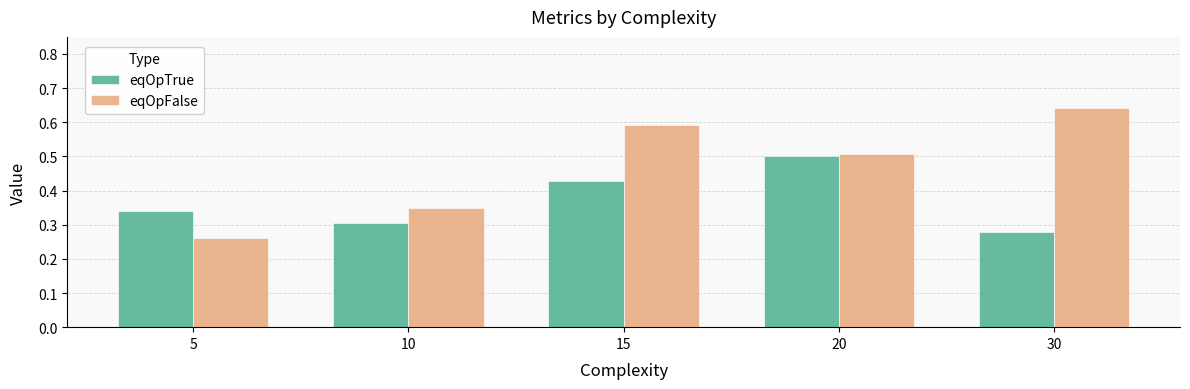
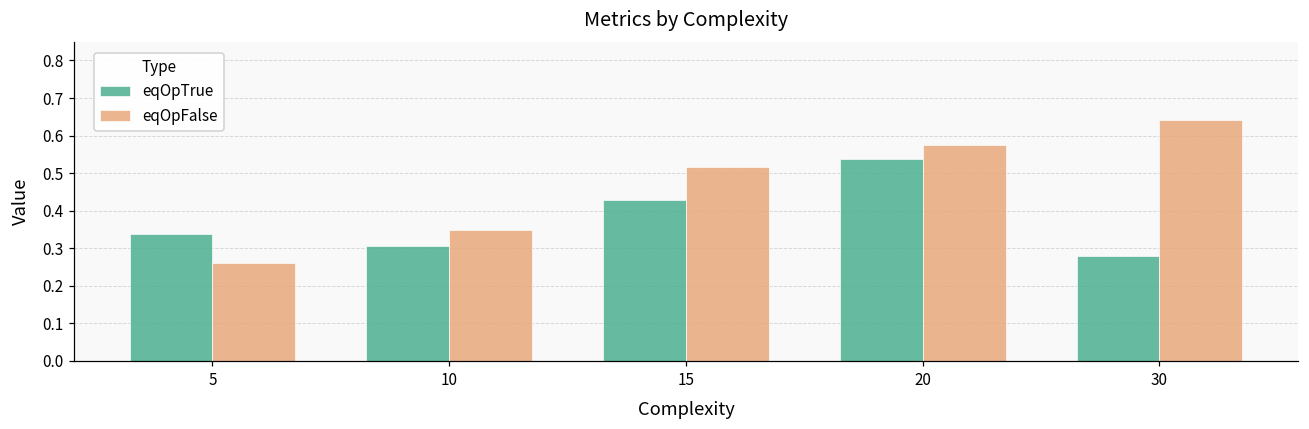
eqOpFalse, 15: 0.59 -> 0.52
eqOpTrue, 20: 0.50 -> 0.54
eqOpFalse, 20: 0.51 -> 0.57
